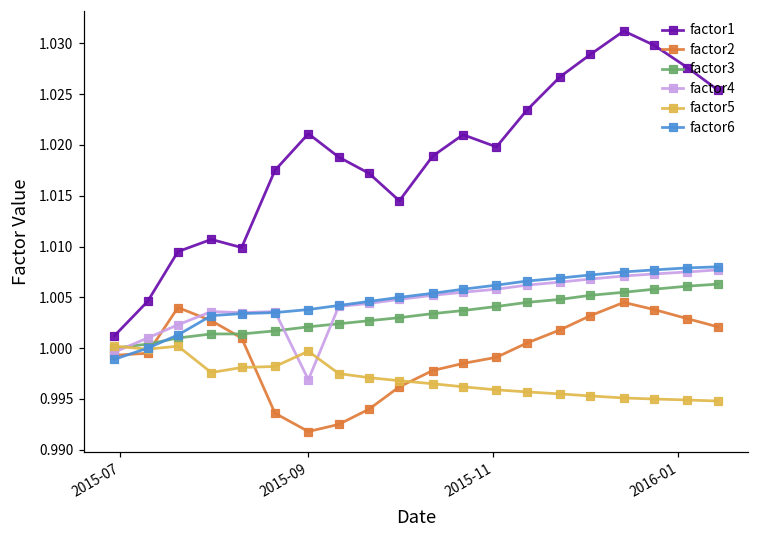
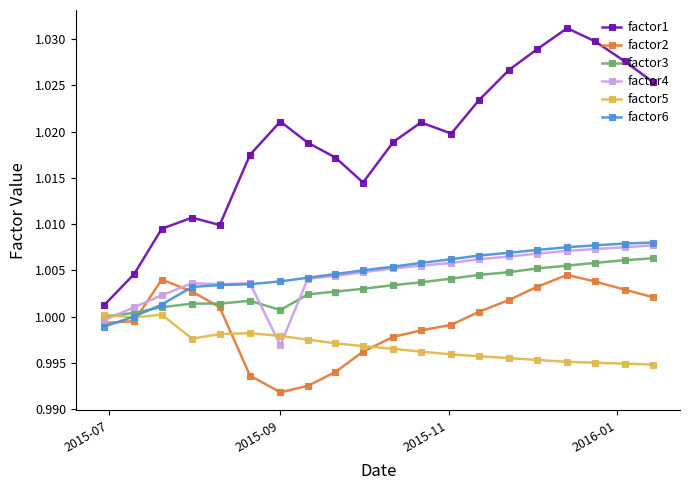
factor3, 2015-09: 1.002 -> 1.001
factor5, 2015-09: 1.000 -> 0.998
